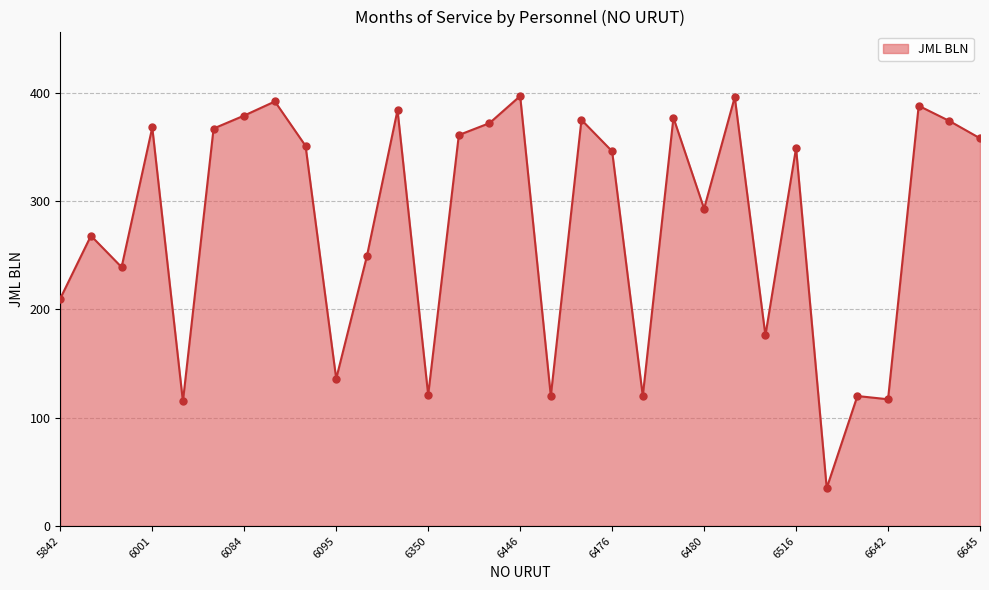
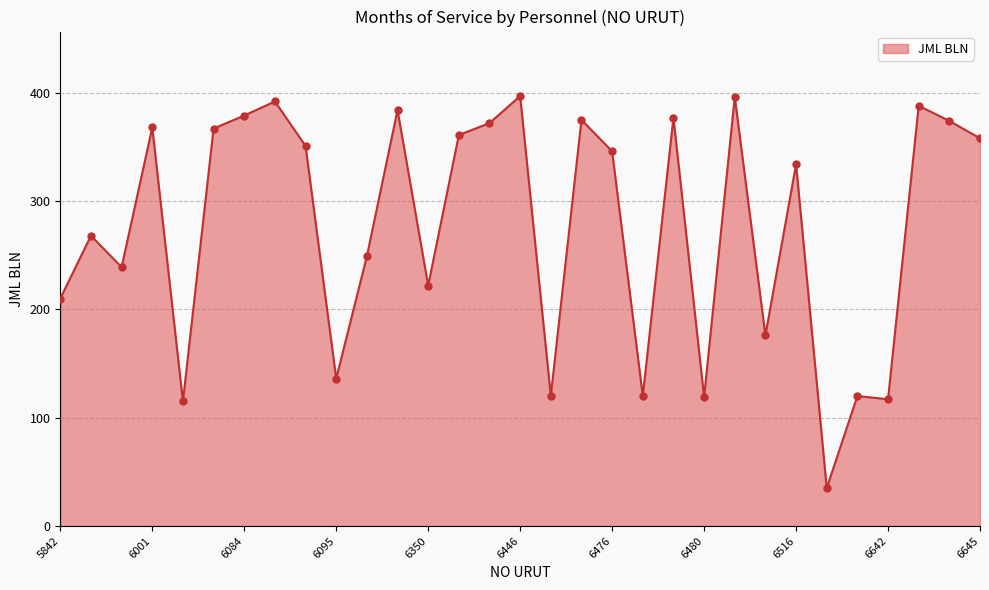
6350: 121 -> 222
6480: 293 -> 119
6516: 349 -> 334
